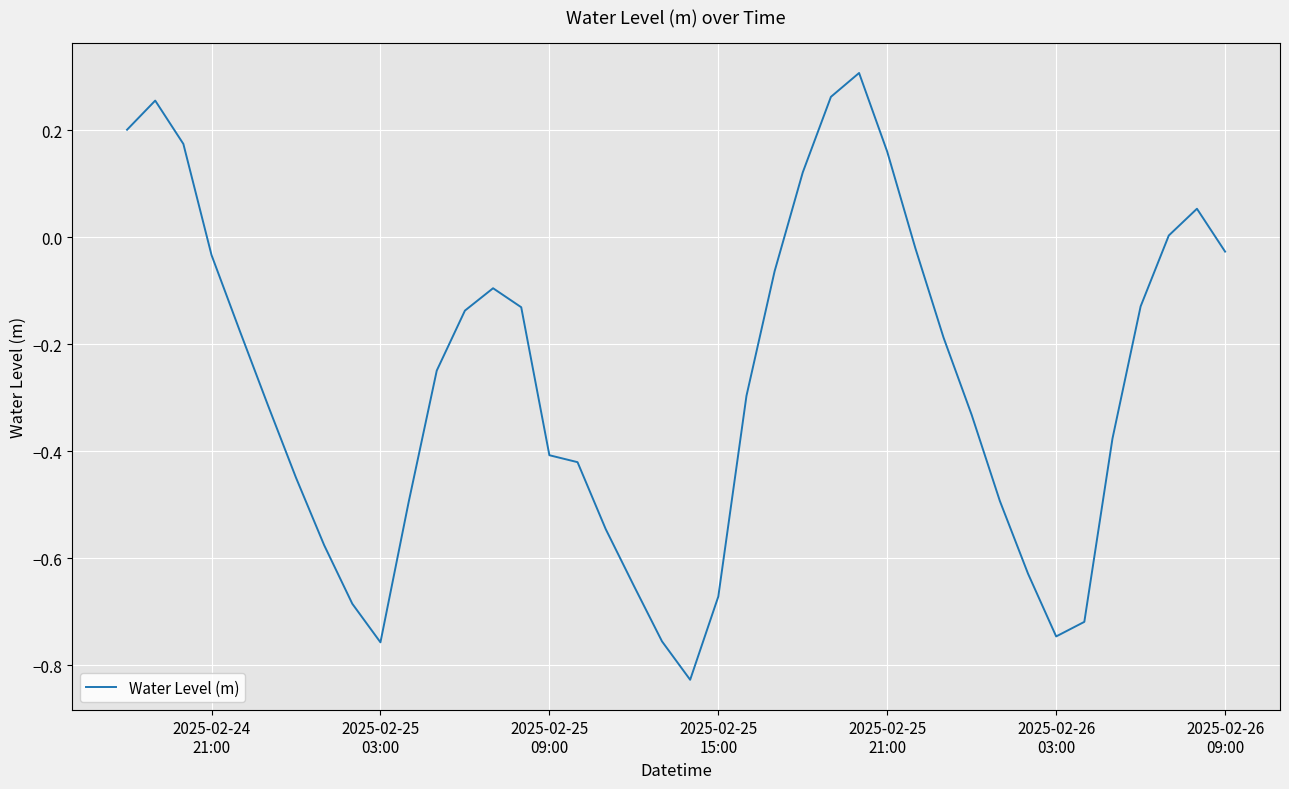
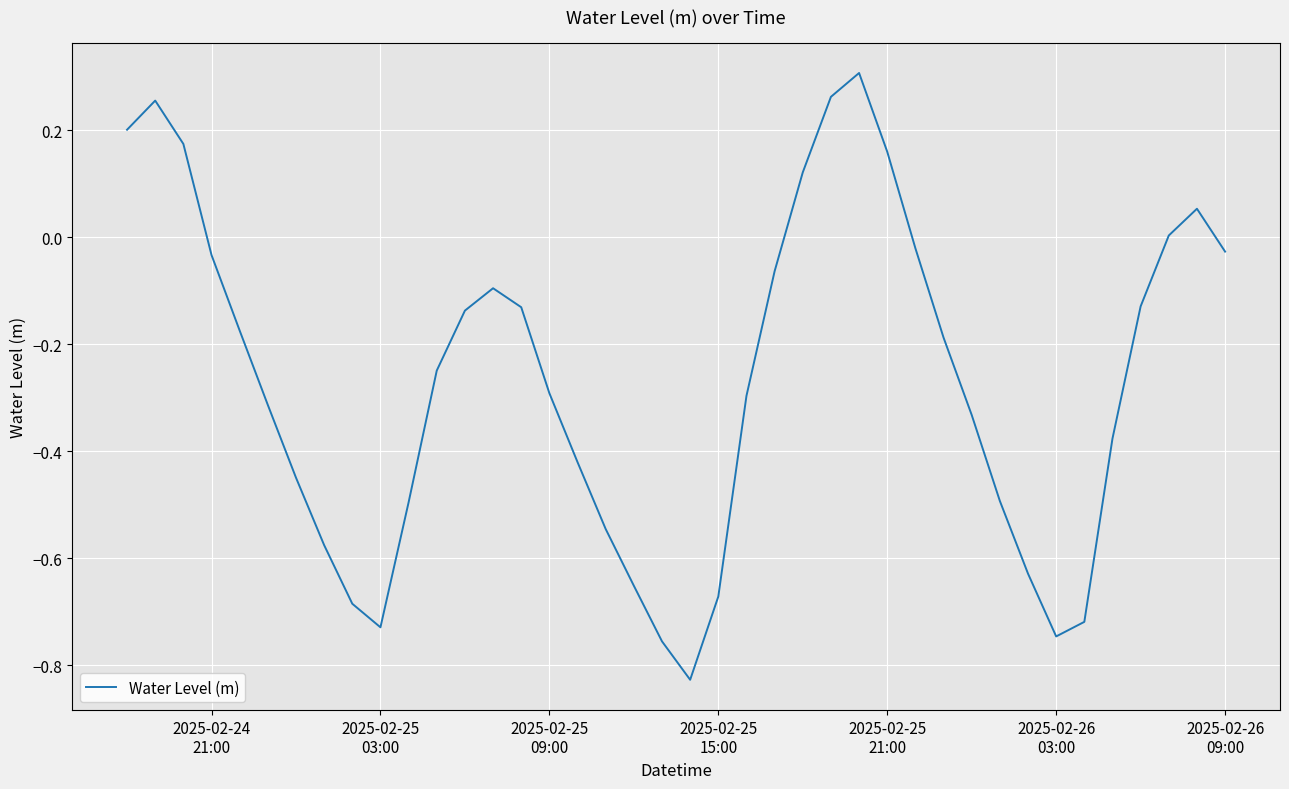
2025-02-25 03:00: -0.76 -> -0.73
2025-02-25 09:00: -0.41 -> -0.29
